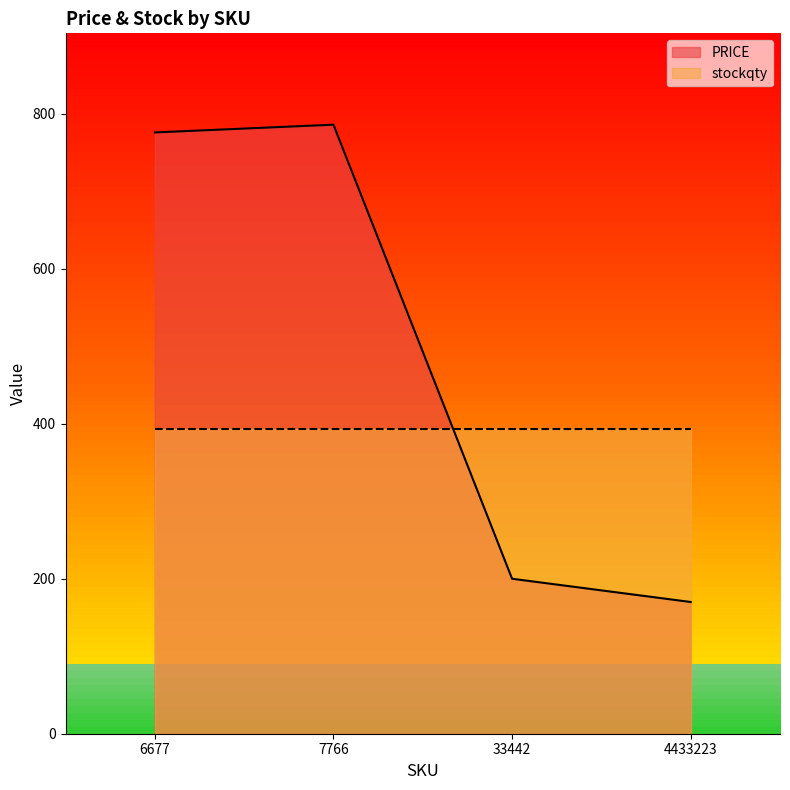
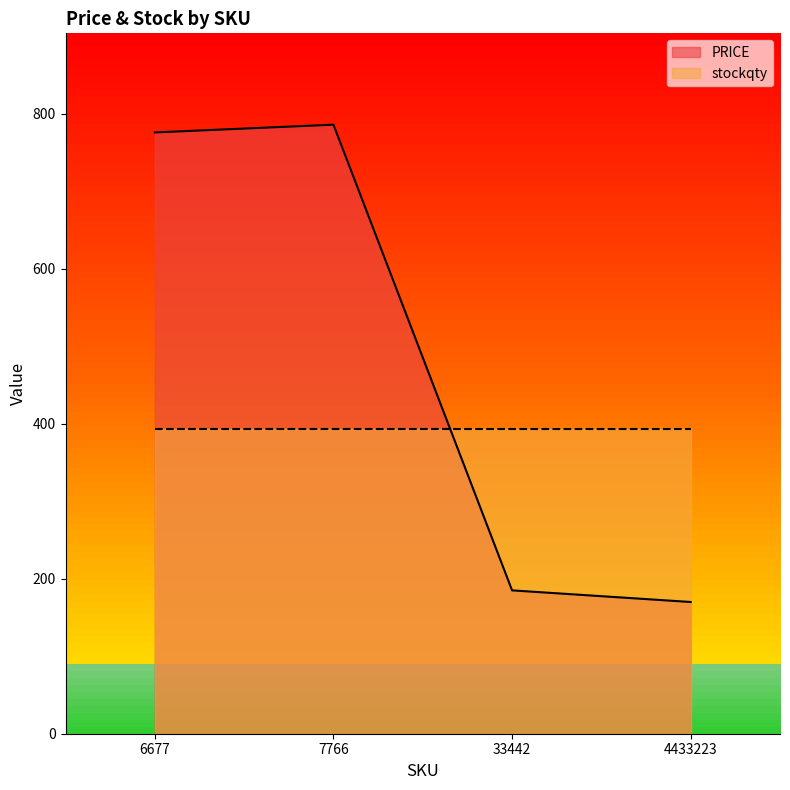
PRICE, 33442: 200 -> 190
